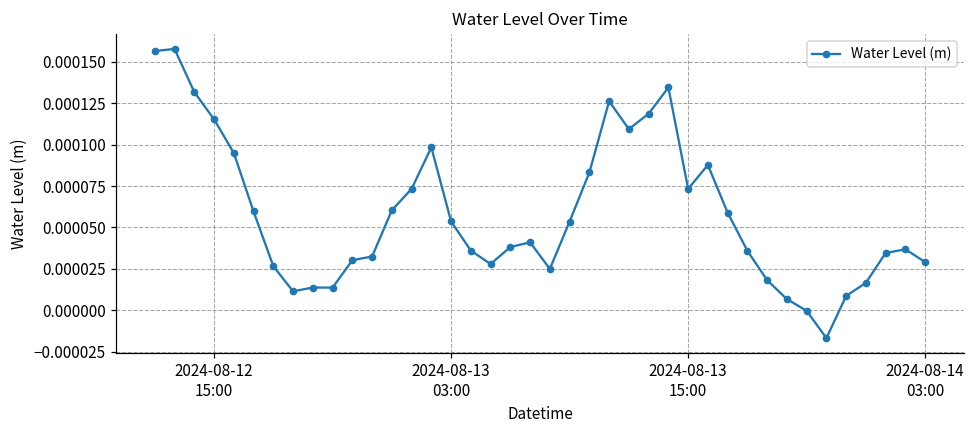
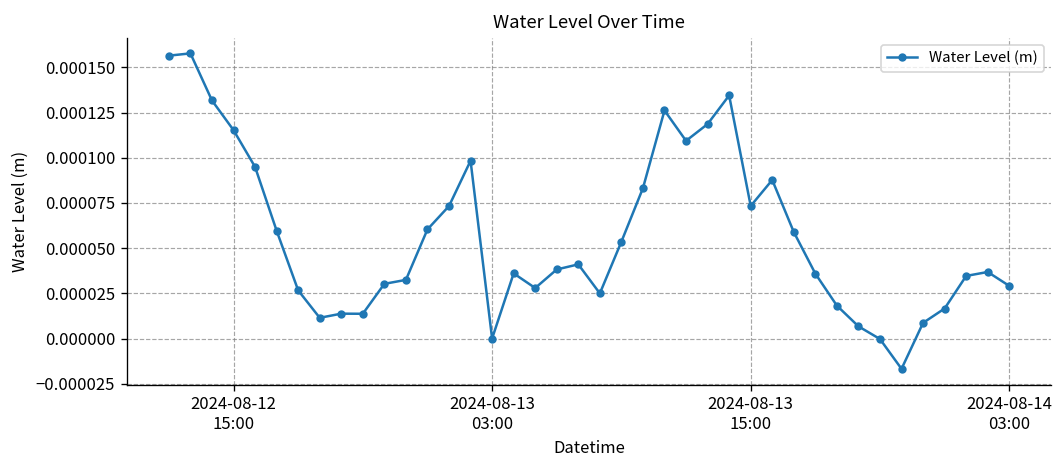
2024-08-13 03:00: 0.0001 -> 0.0000
